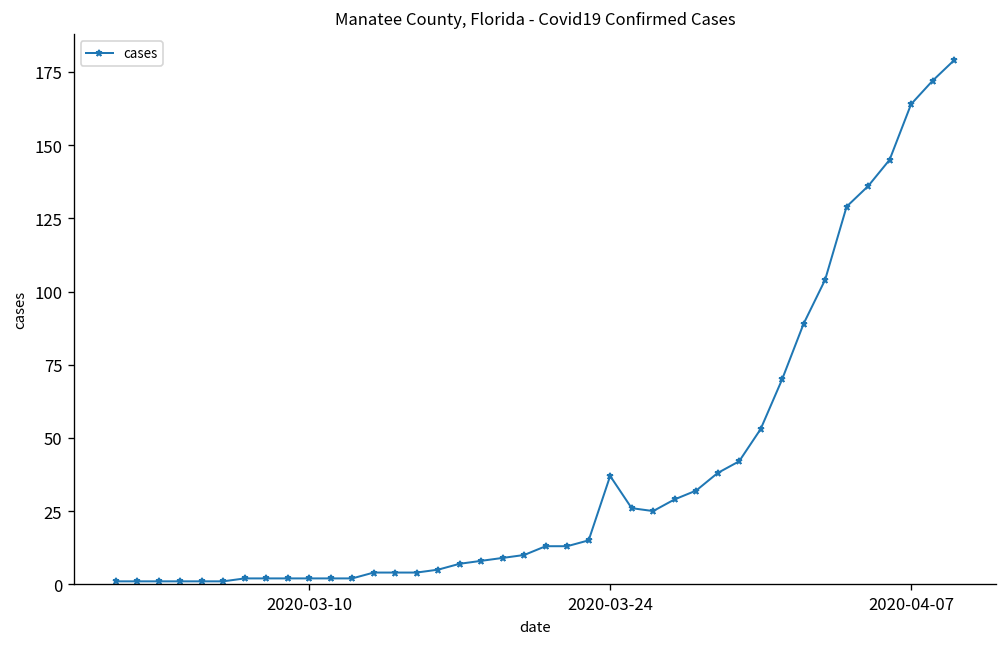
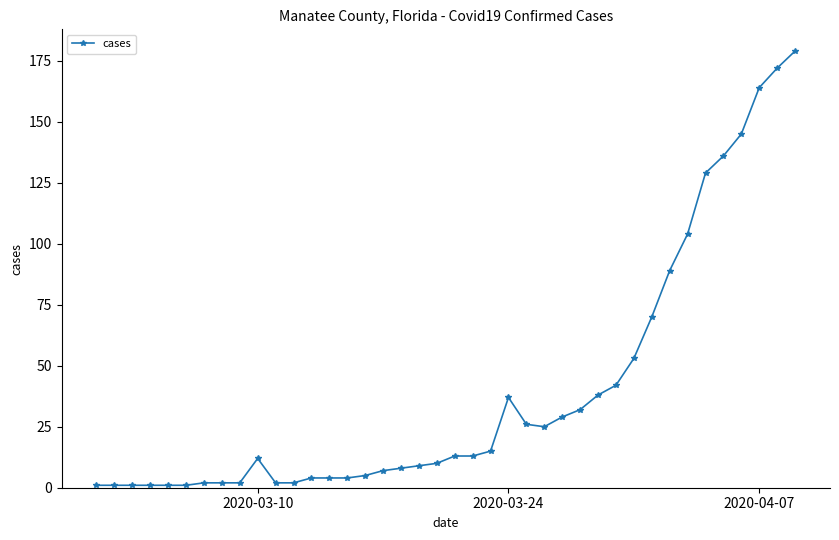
2020-03-10: 2 -> 12
